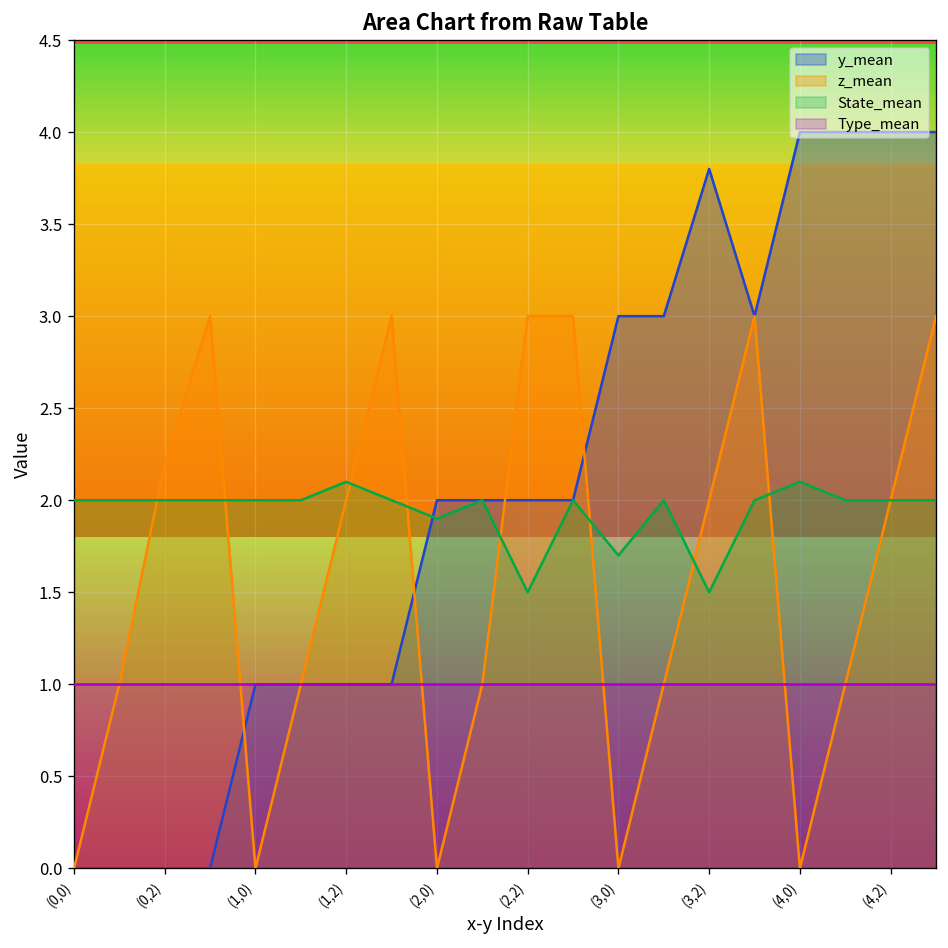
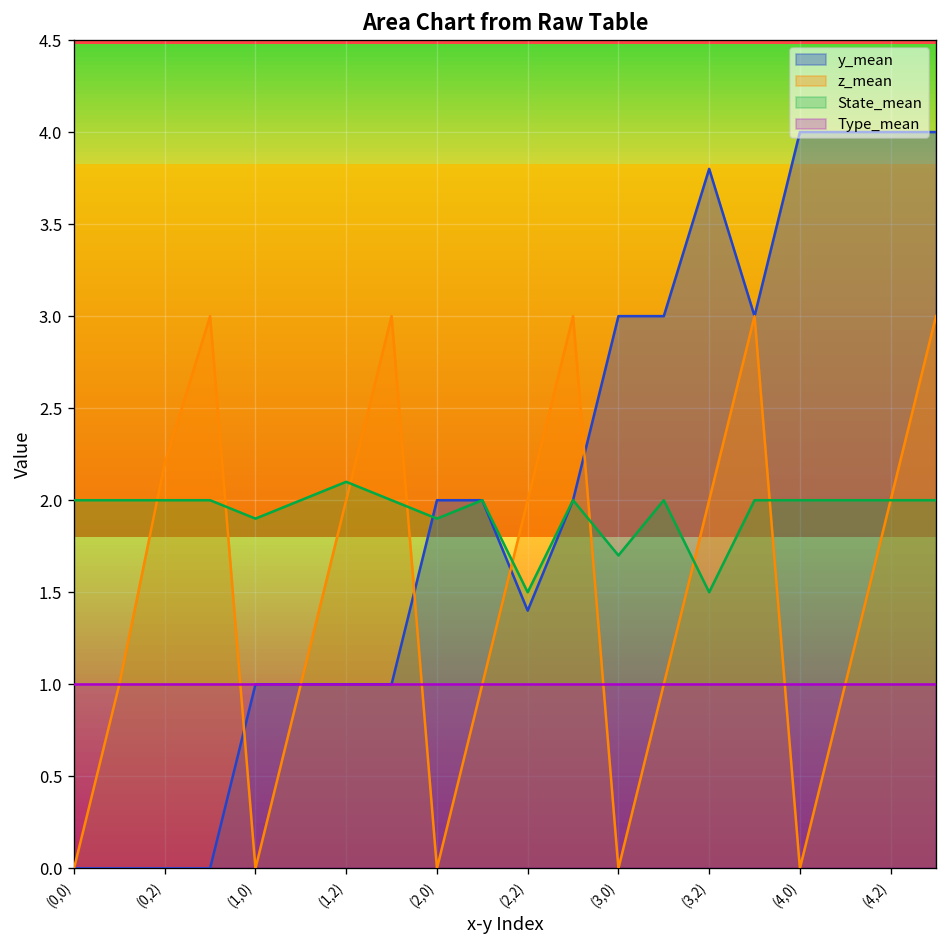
State_mean, (1,0): 2.0 -> 1.9
y_mean, (2,2): 2.0 -> 1.4
z_mean, (2,2): 3 -> 2
State_mean, (4,0): 2.1 -> 2.0
